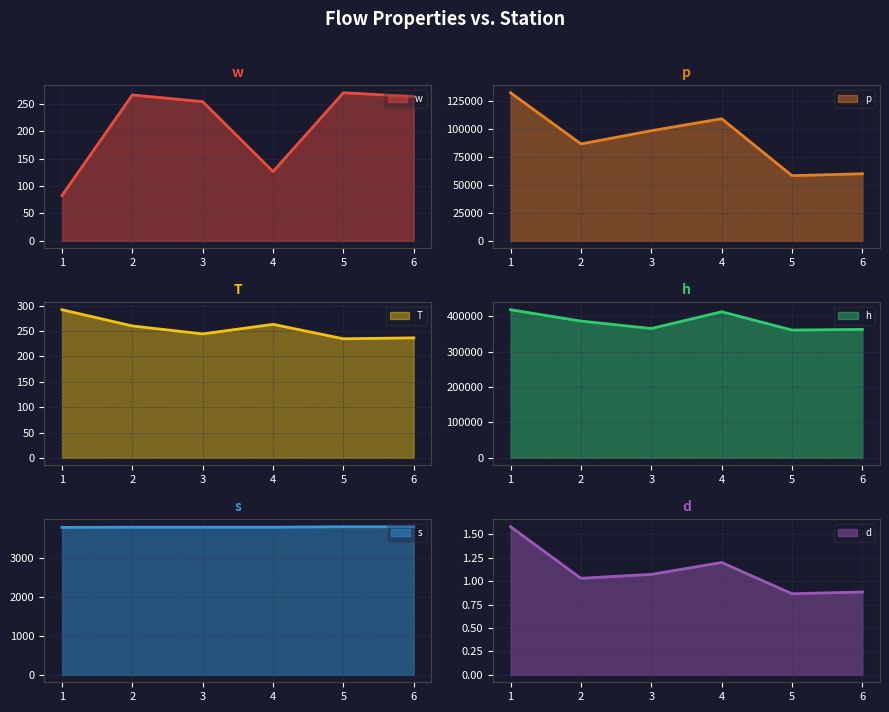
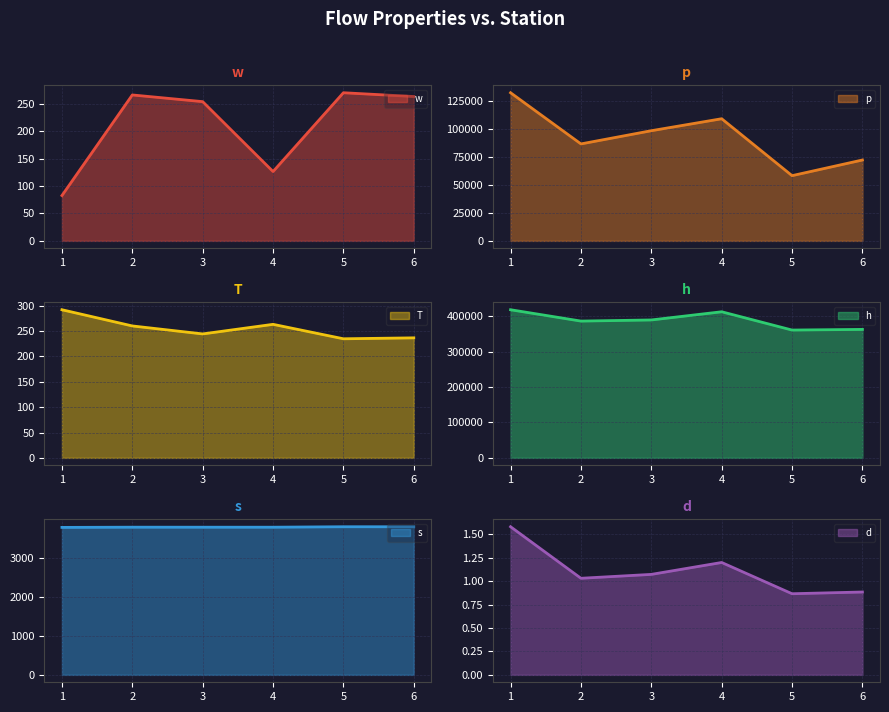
p, 6: 60000 -> 72000
h, 3: 370000 -> 390000
